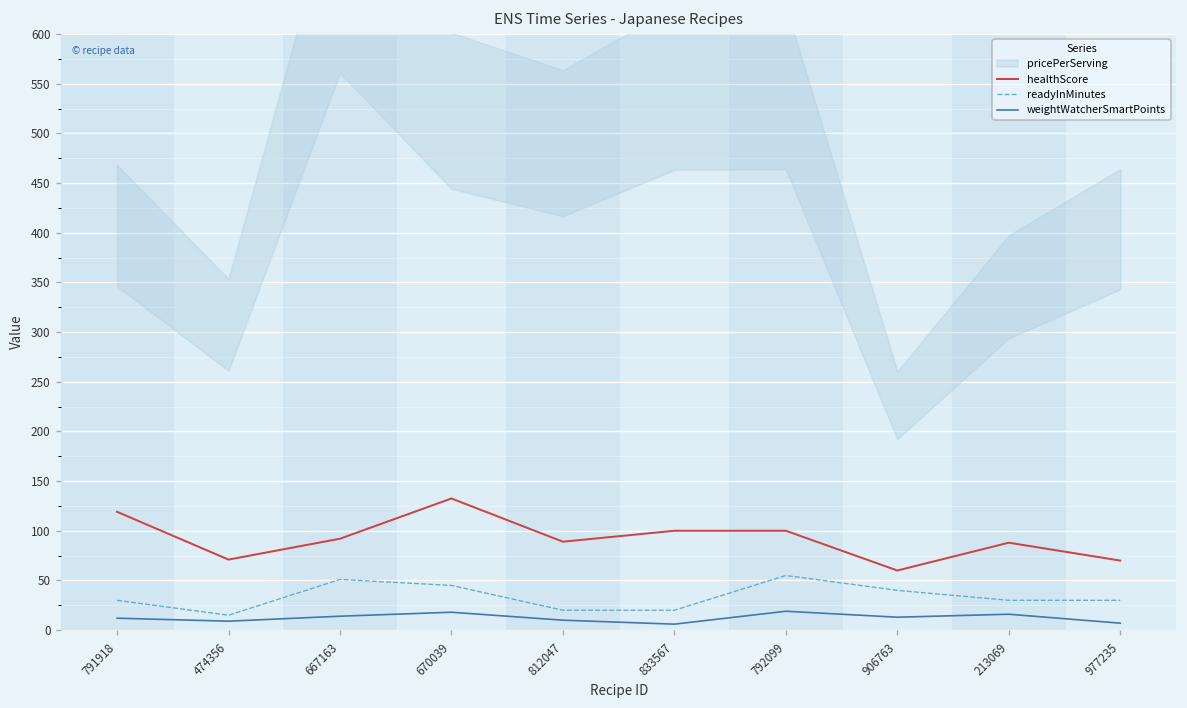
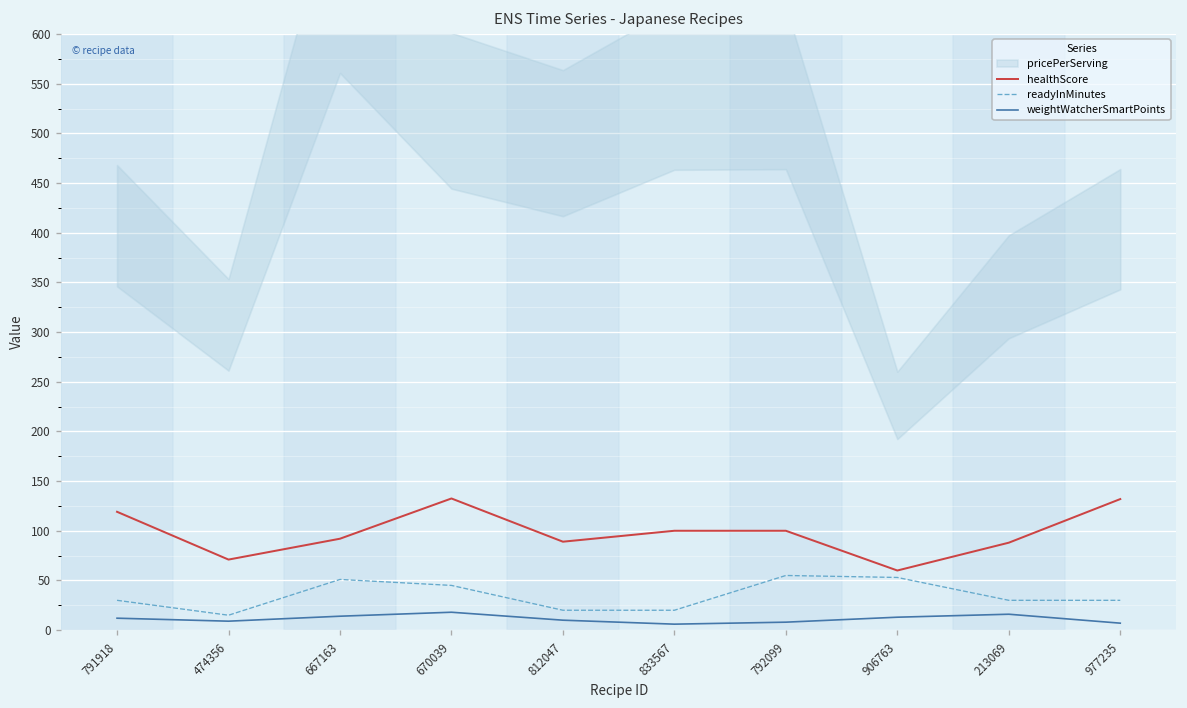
weightWatcherSmartPoints, 792099: 20 -> 10
readyInMinutes, 906763: 40 -> 50
healthScore, 977235: 70 -> 130
